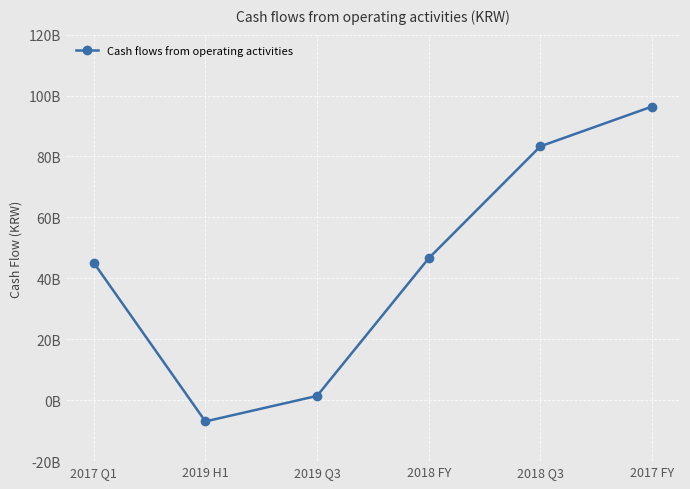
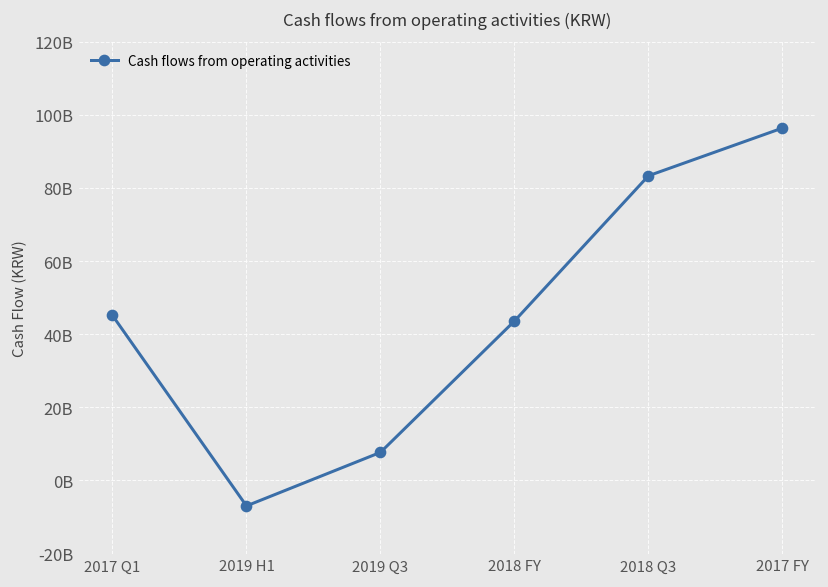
2019 Q3: 1000000000 -> 8000000000
2018 FY: 47000000000 -> 44000000000
